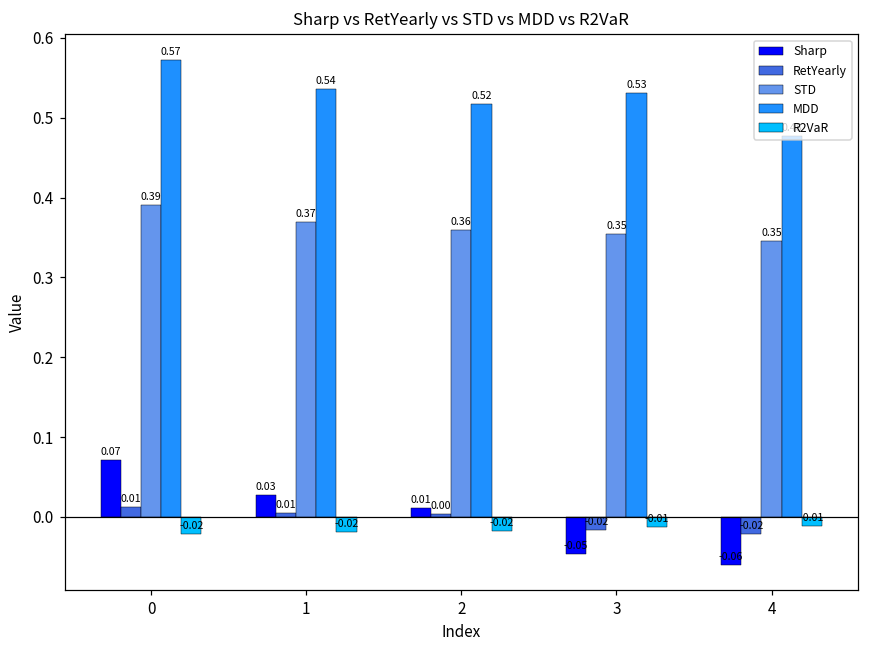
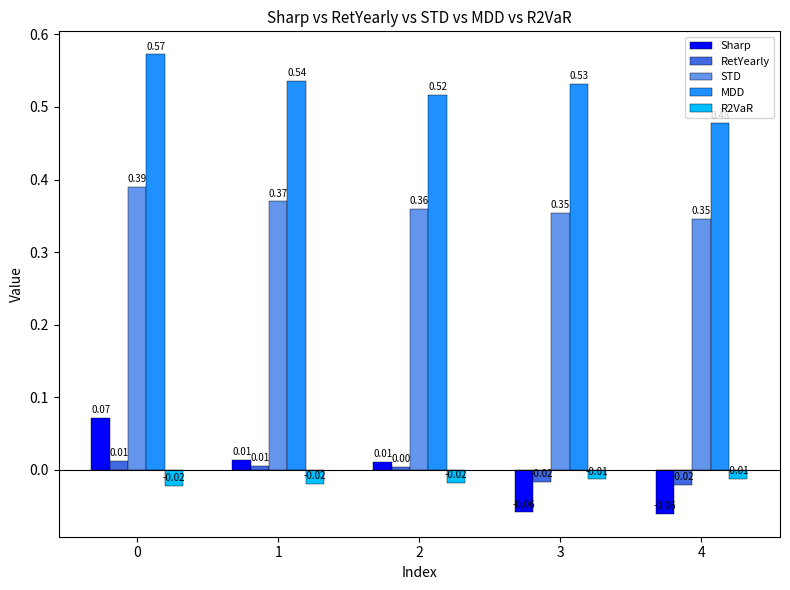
Sharp, 1: 0.03 -> 0.01
Sharp, 3: -0.05 -> -0.06
